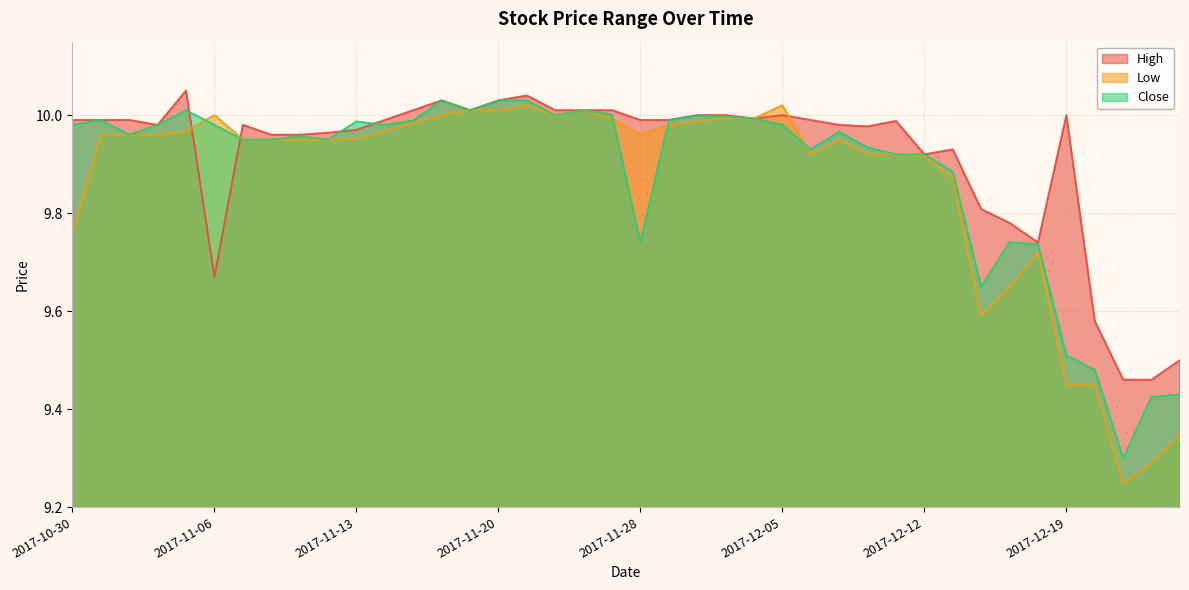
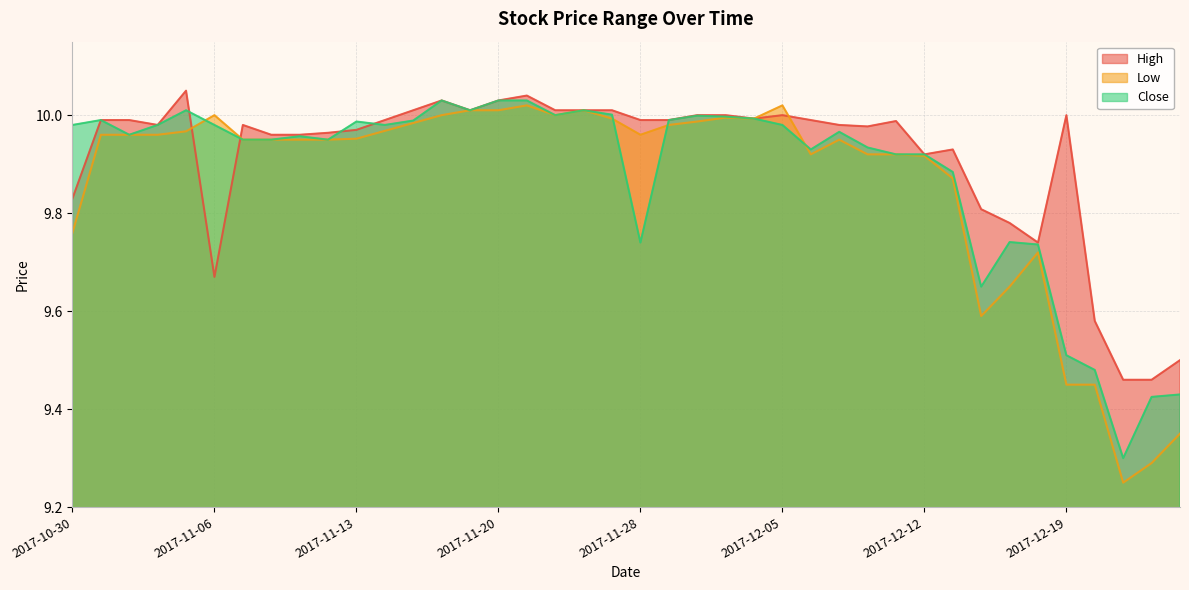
High, 2017-10-30: 9.99 -> 9.83
